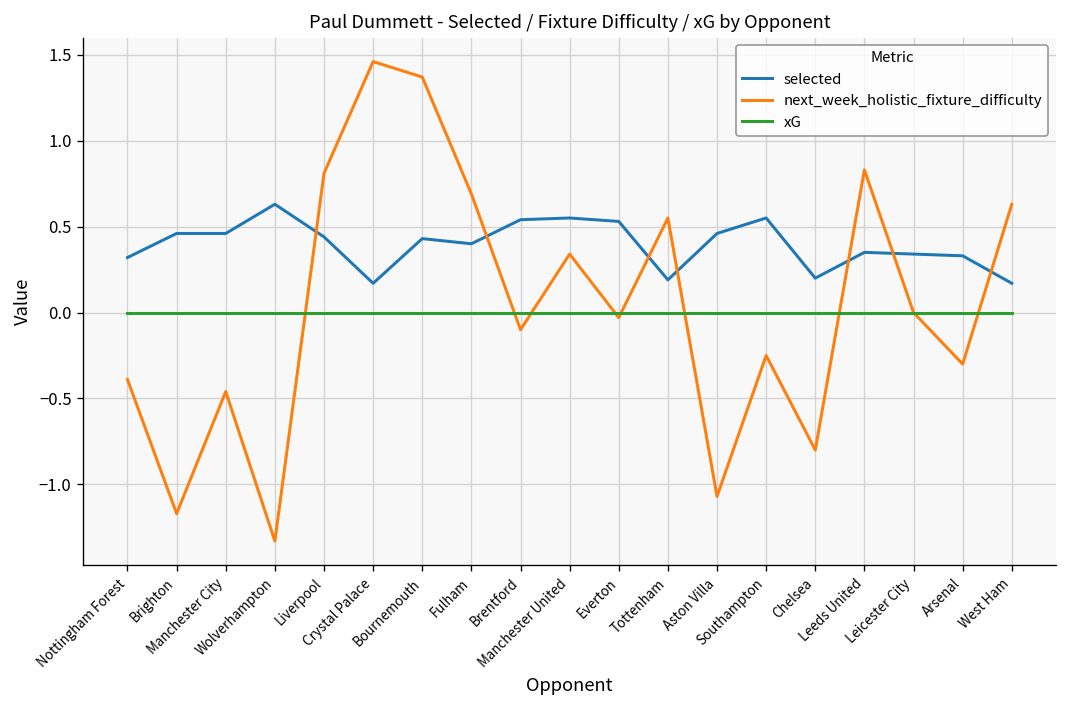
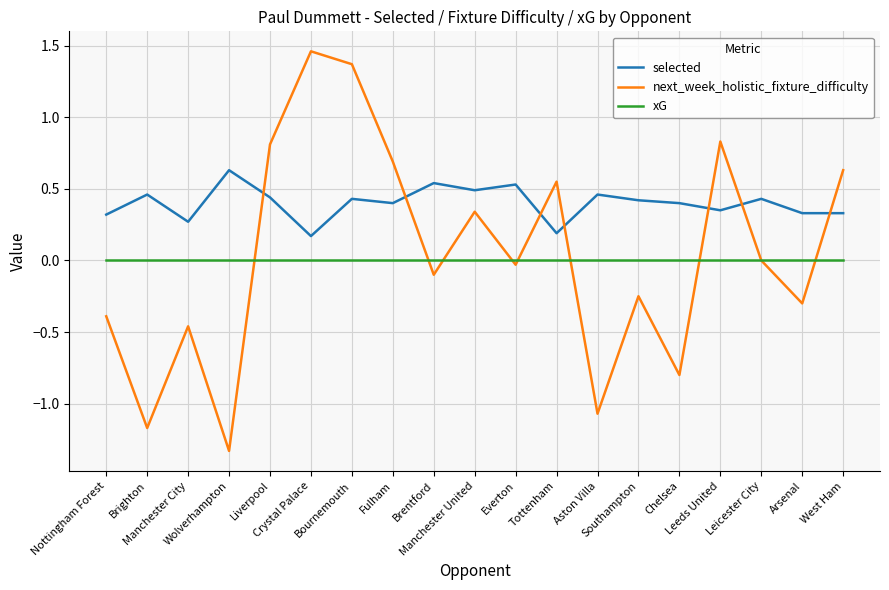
selected, Manchester City: 0.46 -> 0.27
selected, Manchester United: 0.55 -> 0.49
selected, Southampton: 0.55 -> 0.42
selected, Chelsea: 0.2 -> 0.4
selected, Leicester City: 0.34 -> 0.43
selected, West Ham: 0.17 -> 0.33
